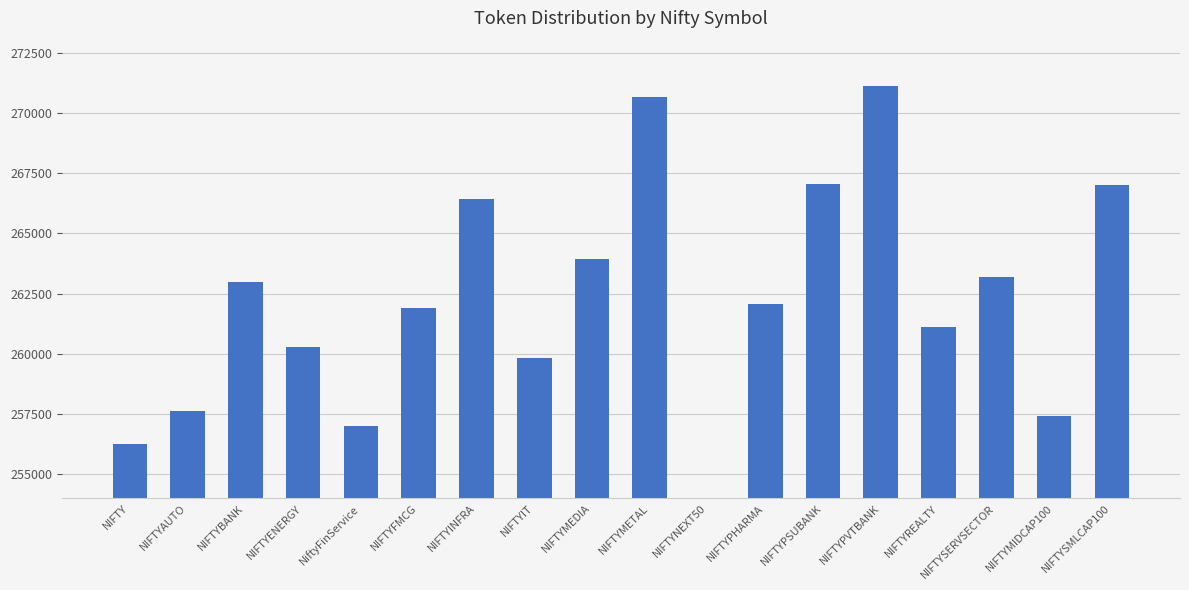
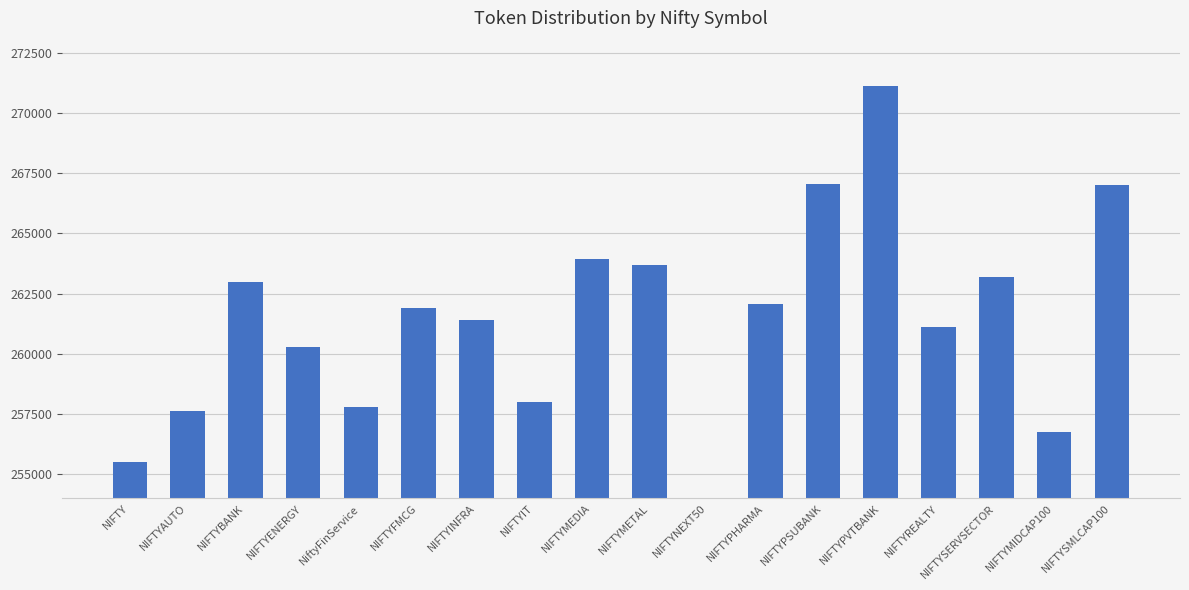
NIFTY: 256300 -> 255500
NiftyFinService: 257000 -> 257800
NIFTYINFRA: 266400 -> 261400
NIFTYIT: 259800 -> 258000
NIFTYMETAL: 270700 -> 263700
NIFTYMIDCAP100: 257400 -> 256800
